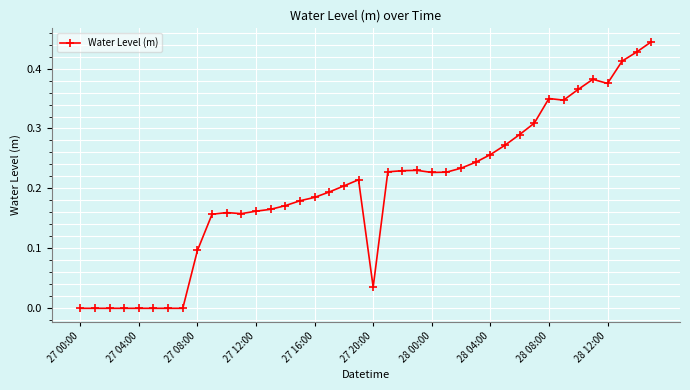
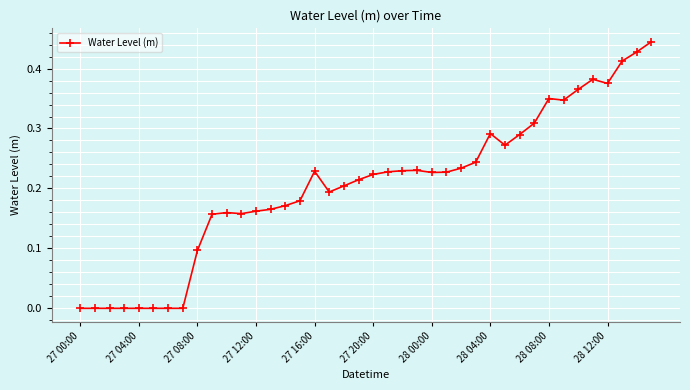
27 16:00: 0.19 -> 0.23
27 20:00: 0.04 -> 0.22
28 04:00: 0.26 -> 0.29
